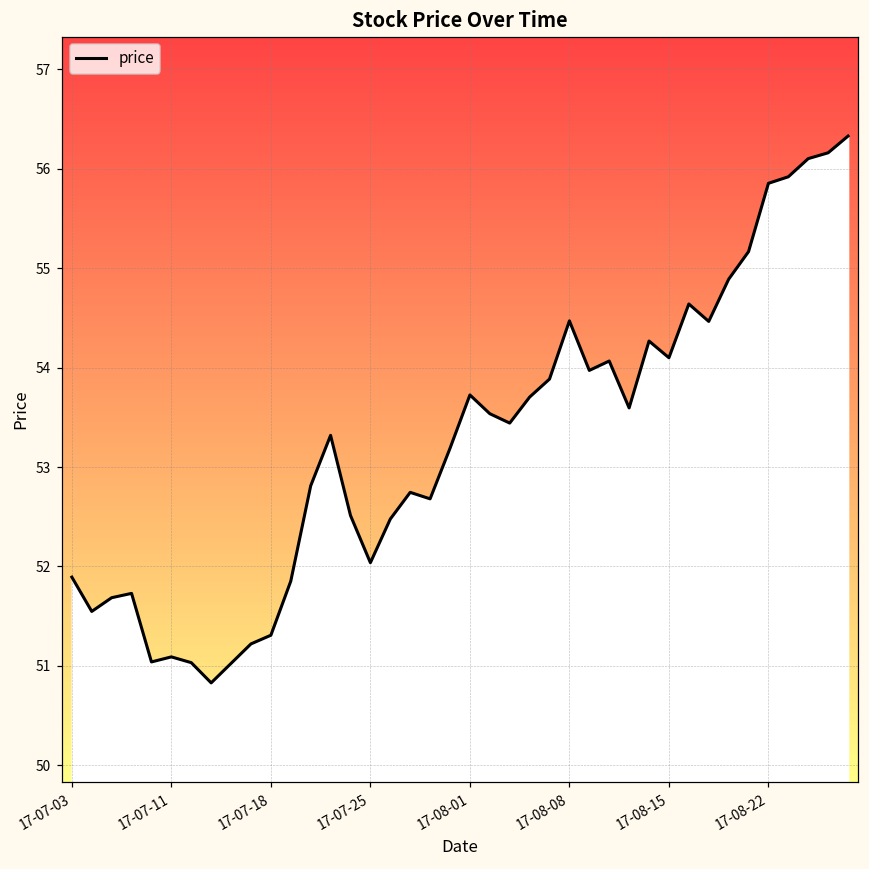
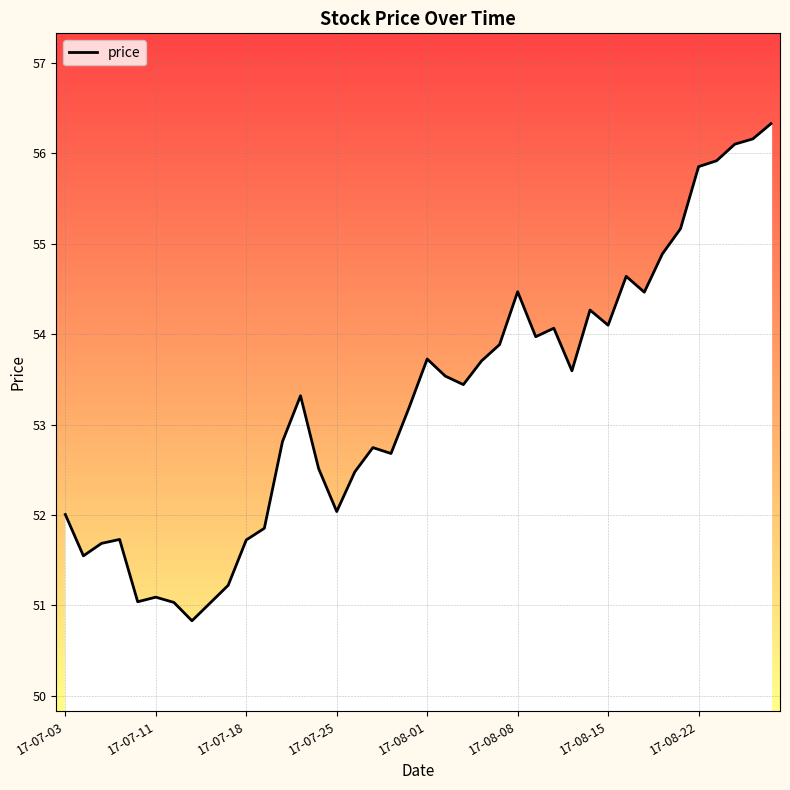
17-07-03: 51.9 -> 52.0
17-07-18: 51.3 -> 51.7
